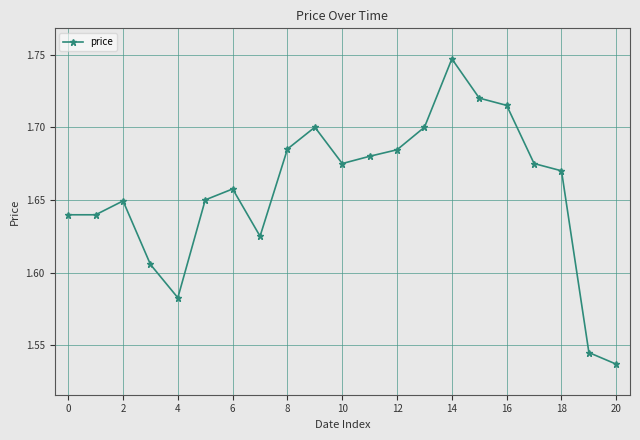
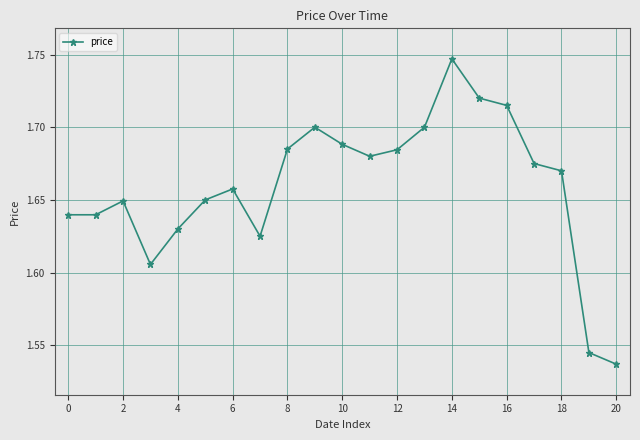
4: 1.583 -> 1.630
10: 1.675 -> 1.688
